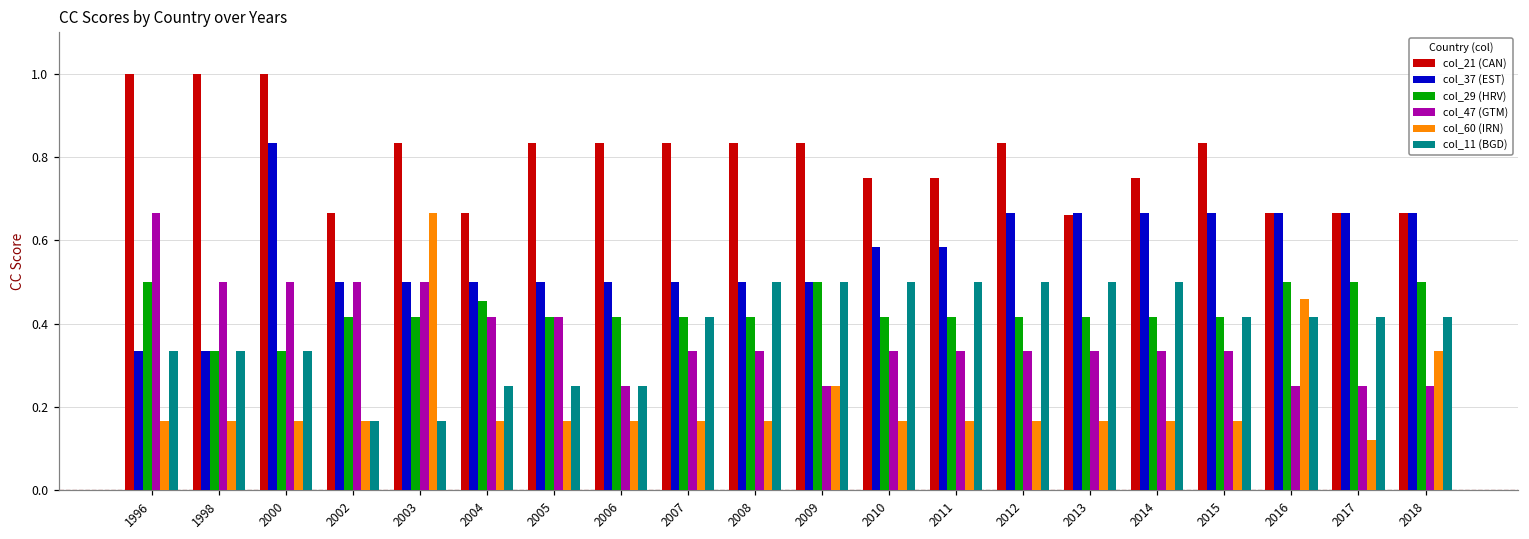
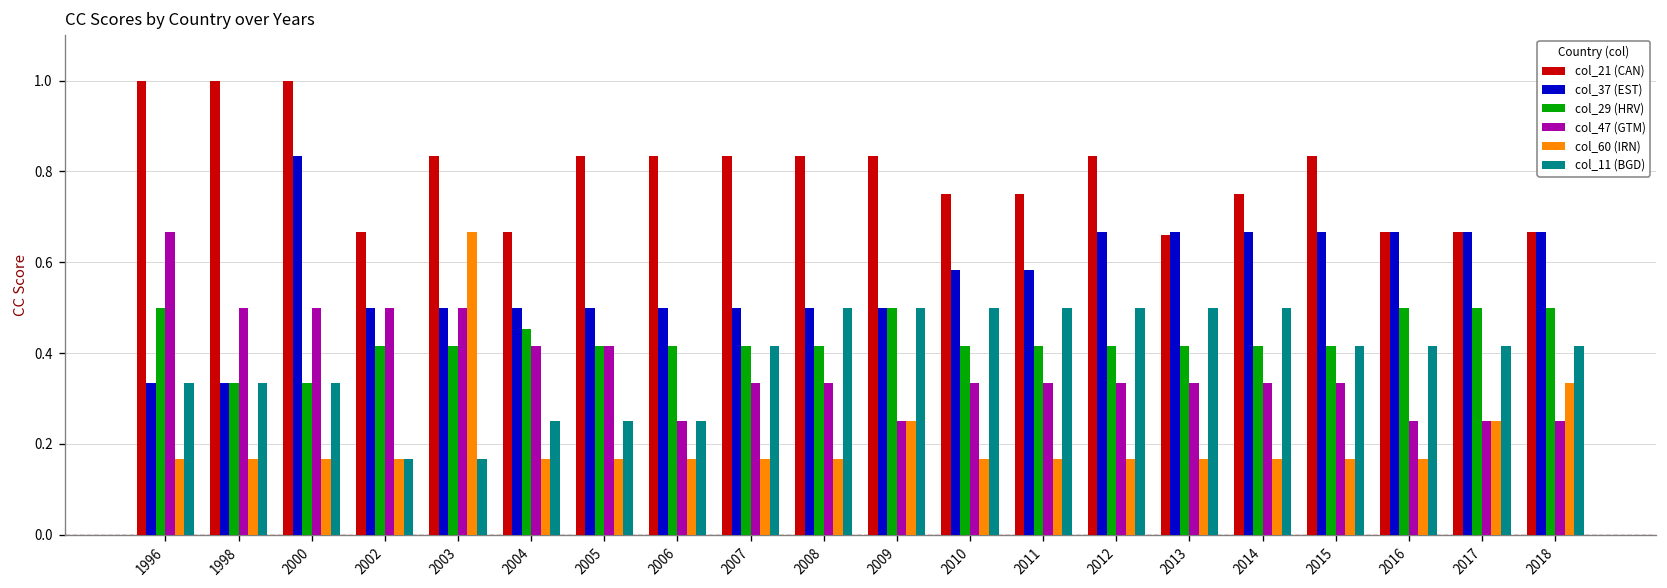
col_60 (IRN), 2016: 0.46 -> 0.17
col_60 (IRN), 2017: 0.12 -> 0.25
